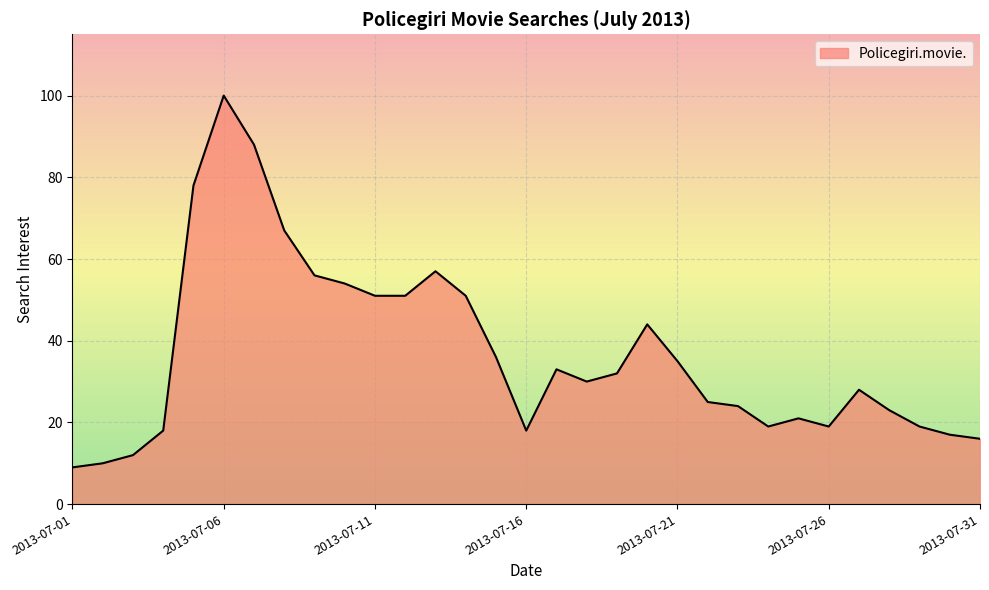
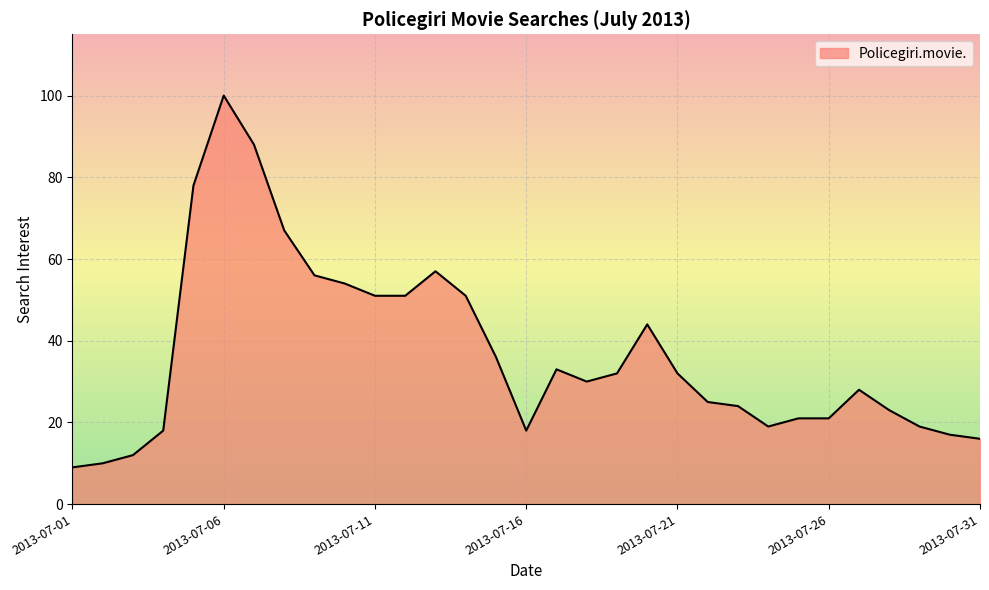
2013-07-21: 35 -> 32
2013-07-26: 19 -> 21
